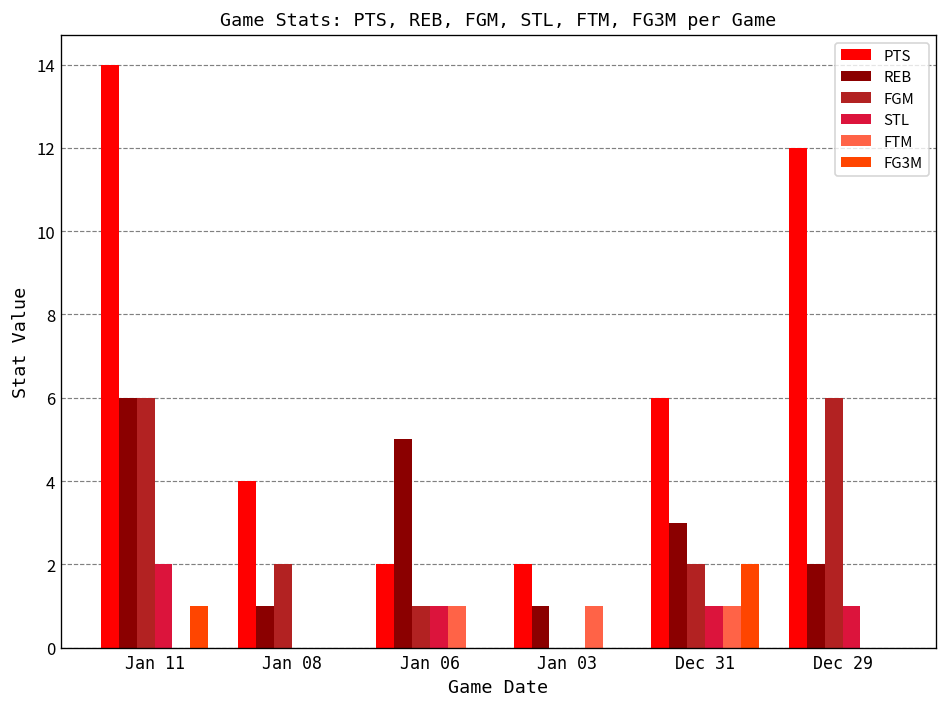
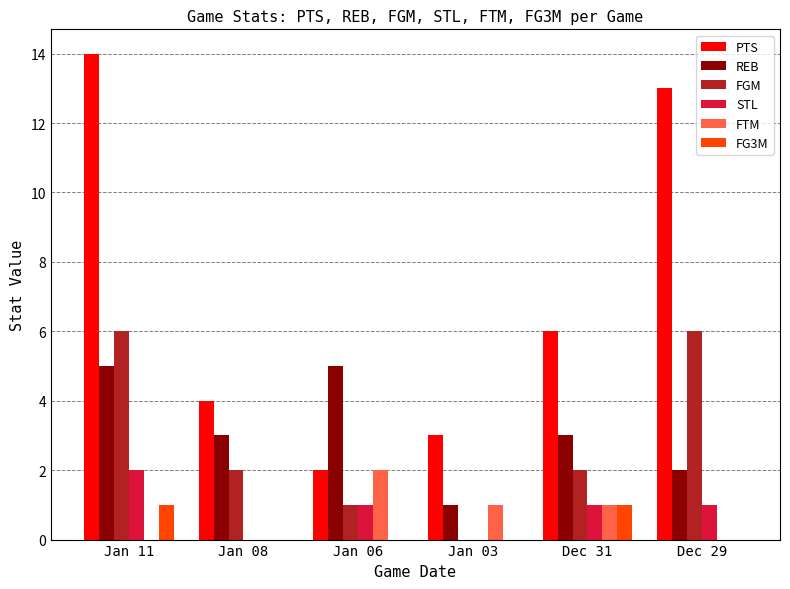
REB, Jan 11: 6 -> 5
REB, Jan 08: 1 -> 3
FTM, Jan 06: 1 -> 2
PTS, Jan 03: 2 -> 3
FG3M, Dec 31: 2 -> 1
PTS, Dec 29: 12 -> 13
